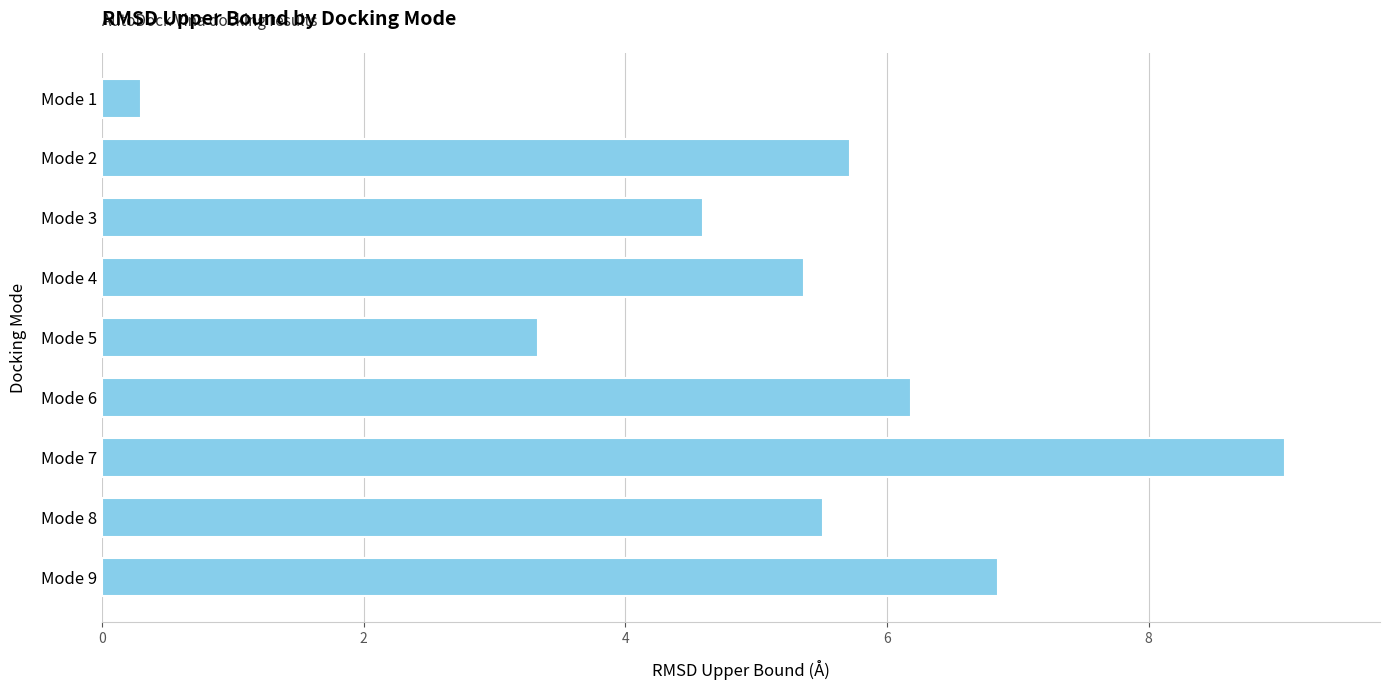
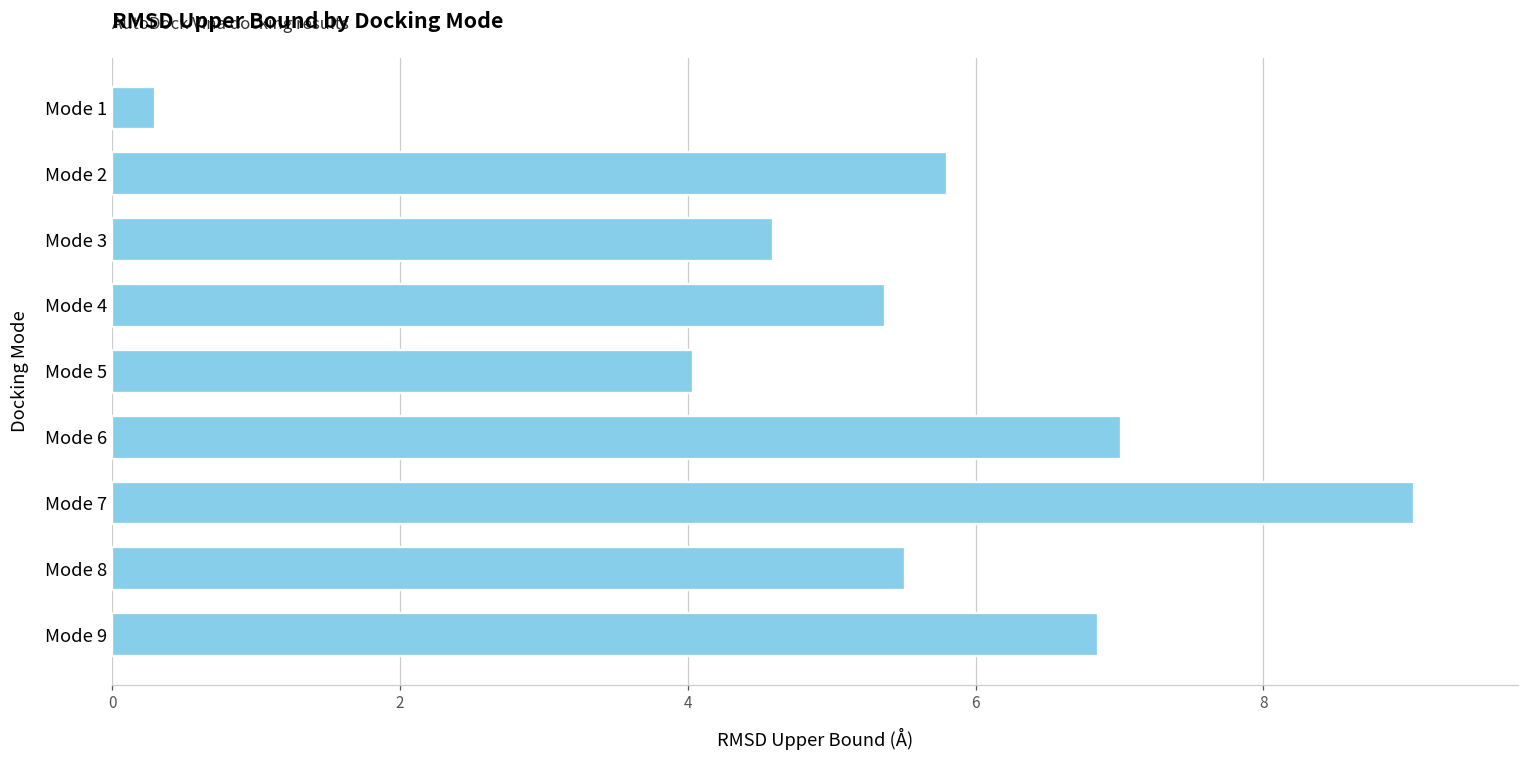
Mode 2: 5.72 -> 5.80
Mode 5: 3.34 -> 4.03
Mode 6: 6.19 -> 7.01
